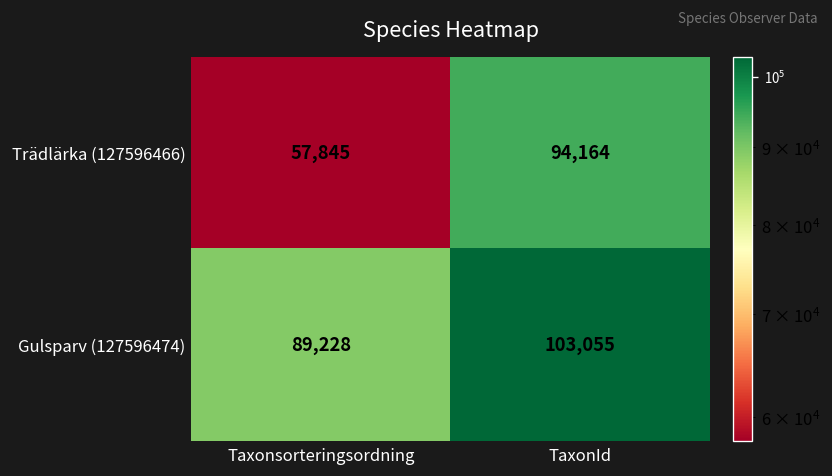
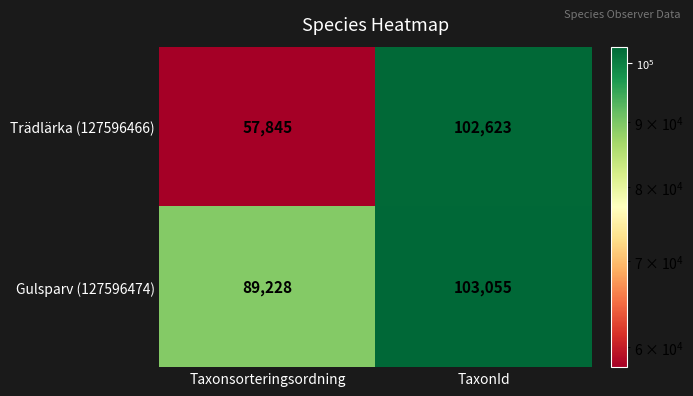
Trädlärka (127596466), TaxonId: 94,164 -> 102,623
